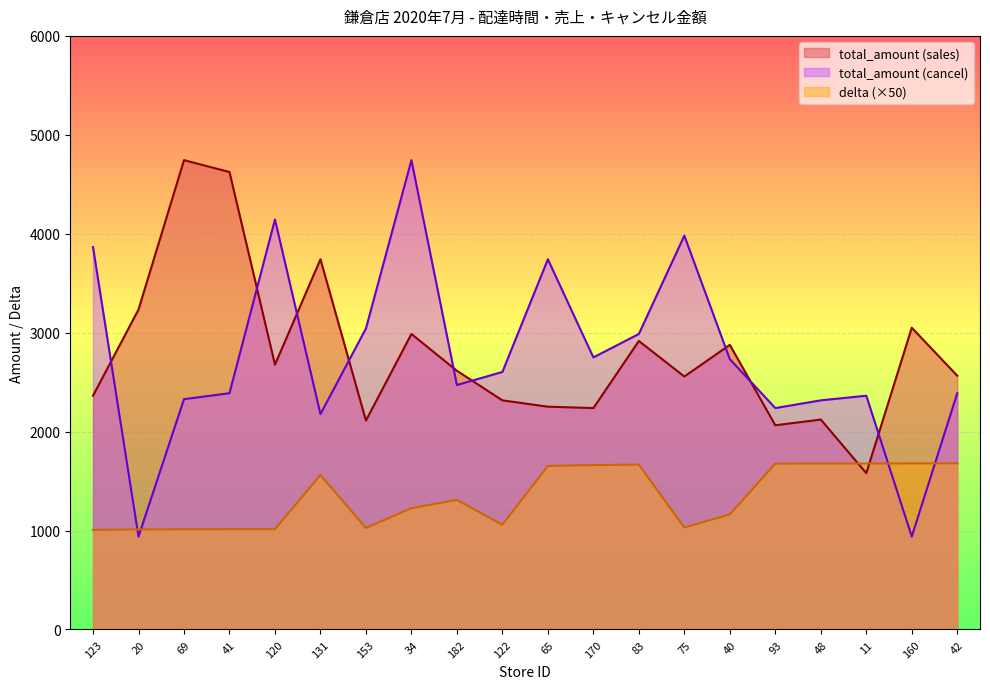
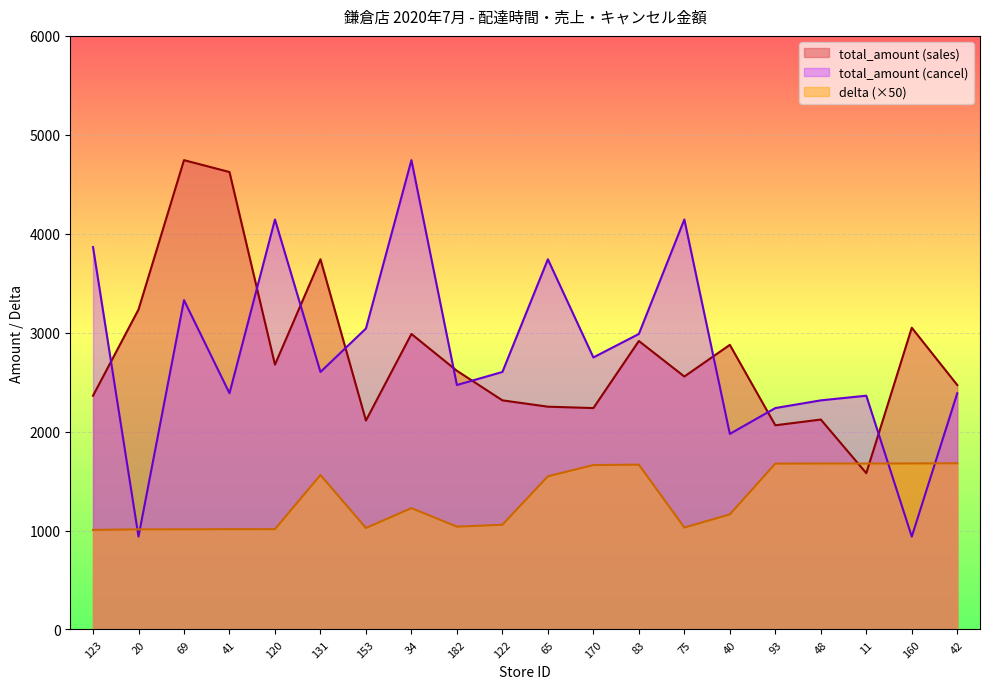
total_amount (cancel), 69: 2300 -> 3300
total_amount (cancel), 131: 2200 -> 2600
delta (×50), 182: 1300 -> 1000
delta (×50), 65: 1700 -> 1500
total_amount (cancel), 75: 4000 -> 4100
total_amount (cancel), 40: 2700 -> 2000
total_amount (sales), 42: 2600 -> 2500
